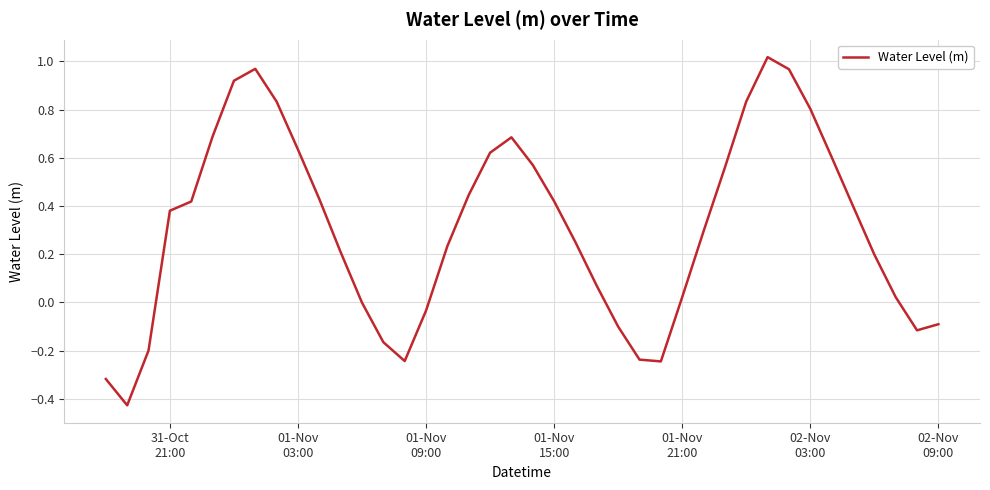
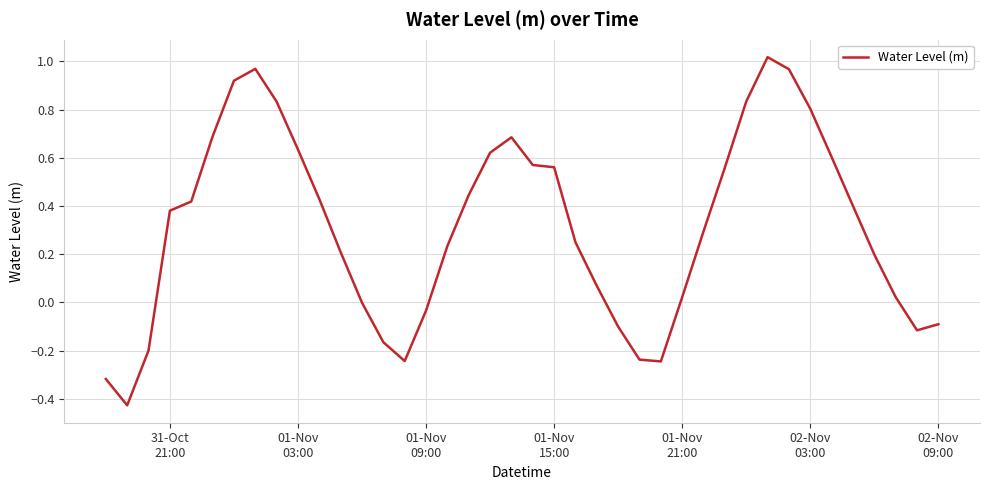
01-Nov 15:00: 0.42 -> 0.56
